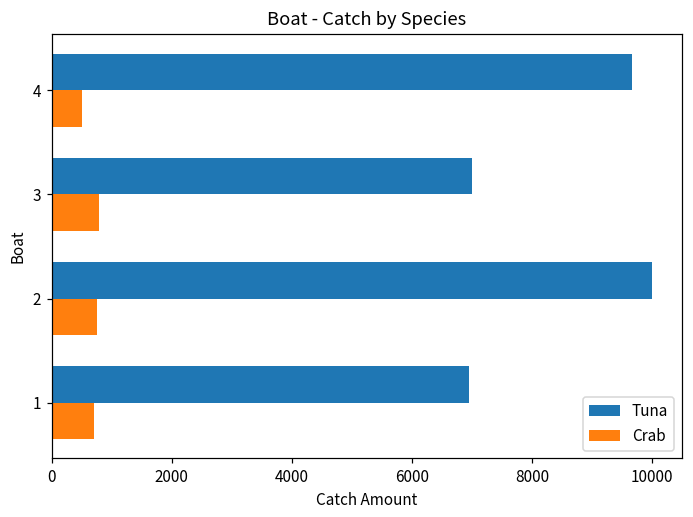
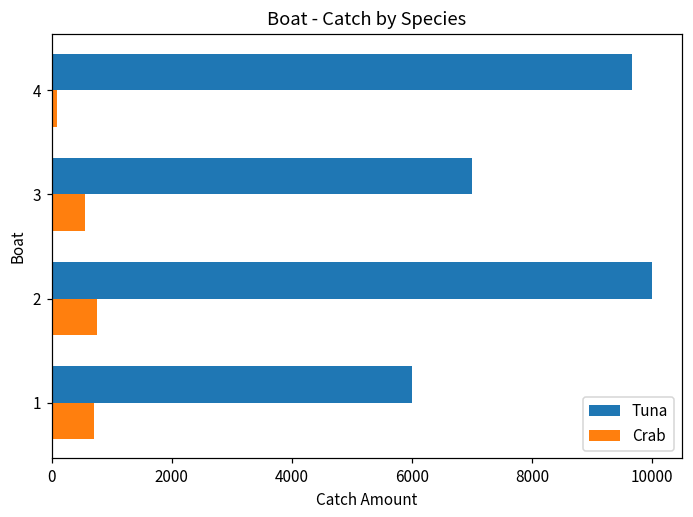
Crab, 4: 500 -> 100
Crab, 3: 800 -> 600
Tuna, 1: 7000 -> 6000
